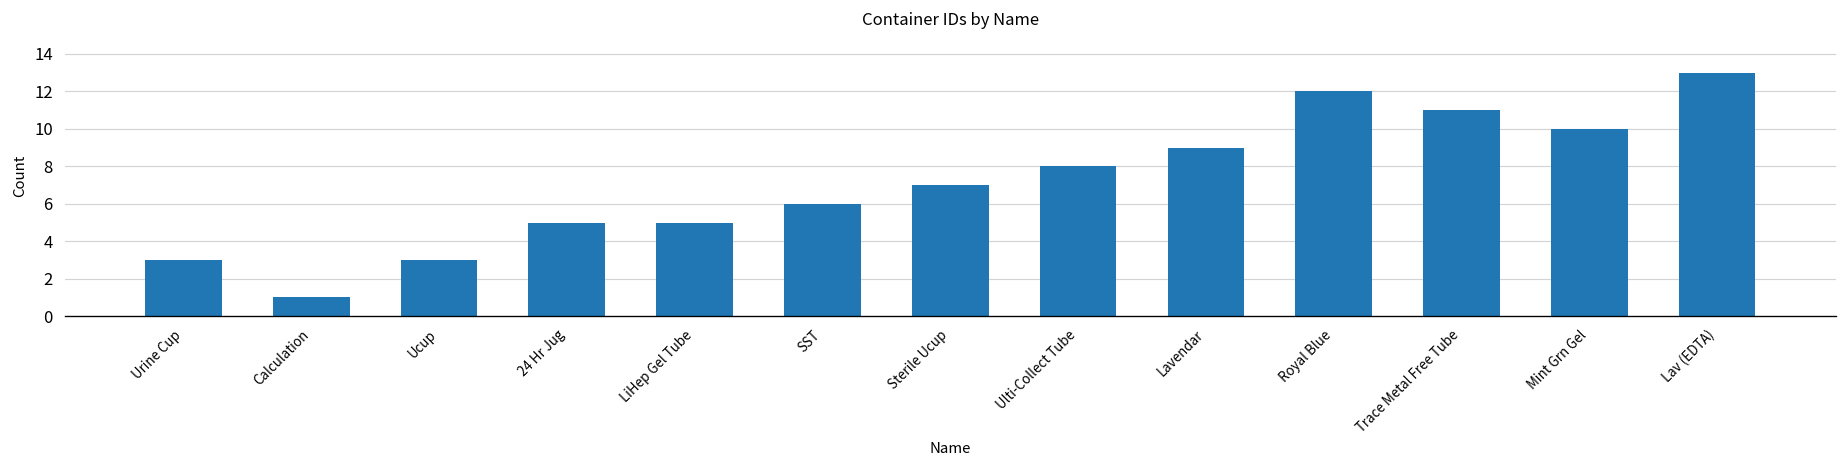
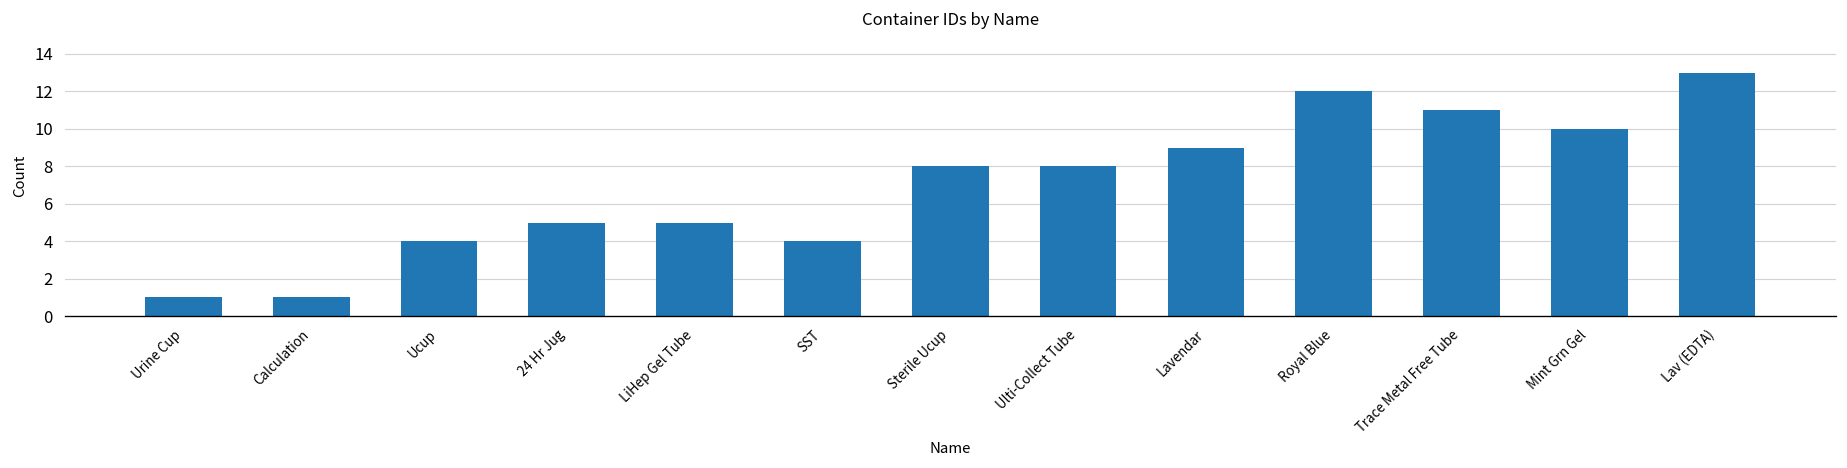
Urine Cup: 3 -> 1
Ucup: 3 -> 4
SST: 6 -> 4
Sterile Ucup: 7 -> 8
